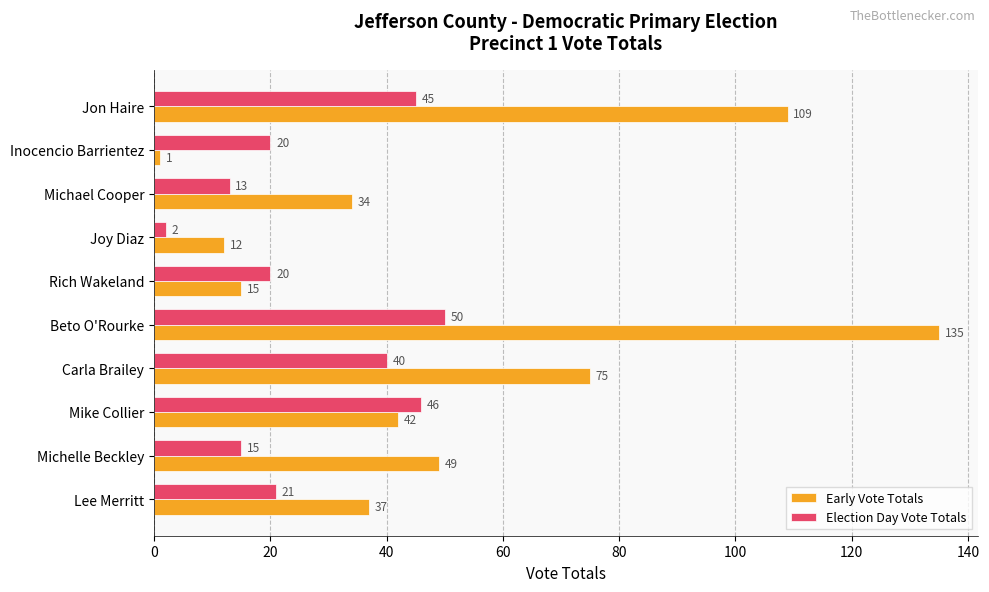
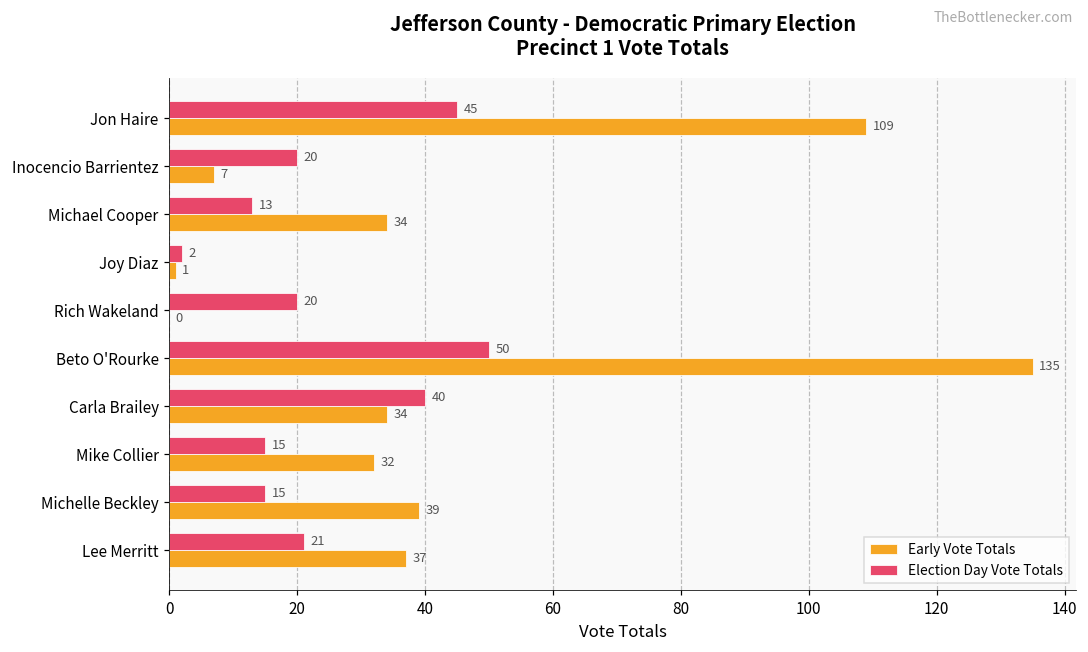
Early Vote Totals, Inocencio Barrientez: 1 -> 7
Early Vote Totals, Joy Diaz: 12 -> 1
Early Vote Totals, Rich Wakeland: 15 -> 0
Early Vote Totals, Carla Brailey: 75 -> 34
Election Day Vote Totals, Mike Collier: 46 -> 15
Early Vote Totals, Mike Collier: 42 -> 32
Early Vote Totals, Michelle Beckley: 49 -> 39
